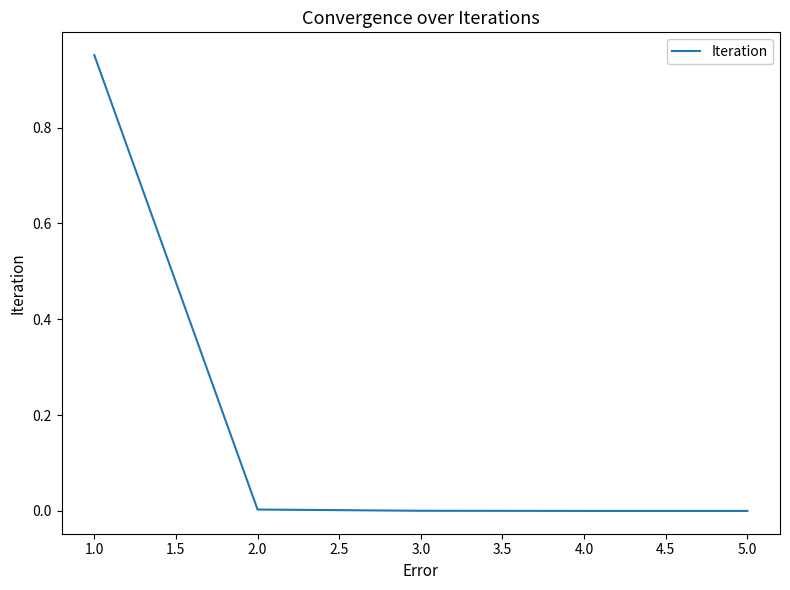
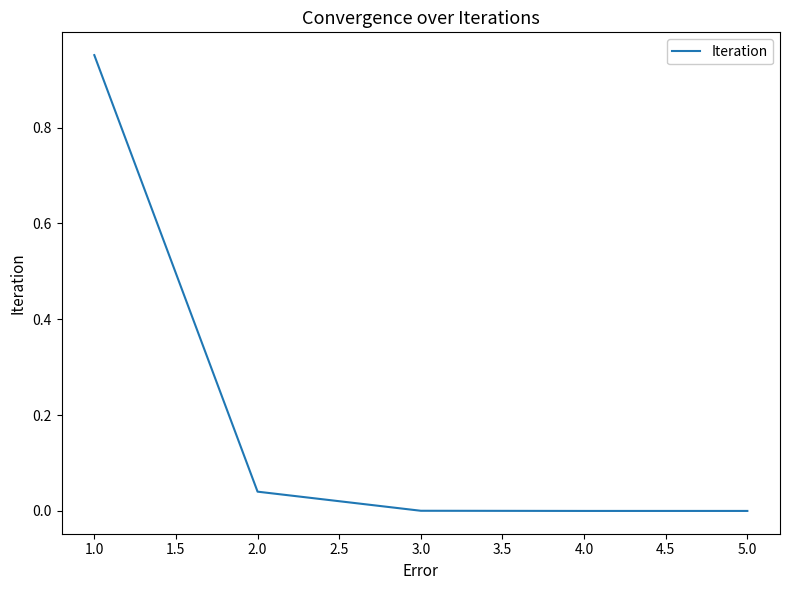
2.0: 0.00 -> 0.04
